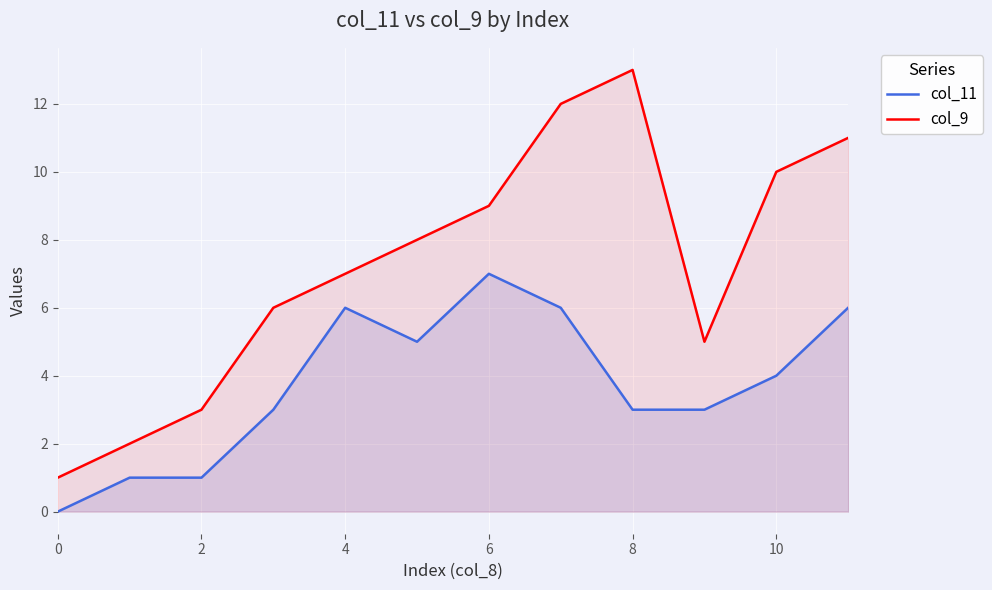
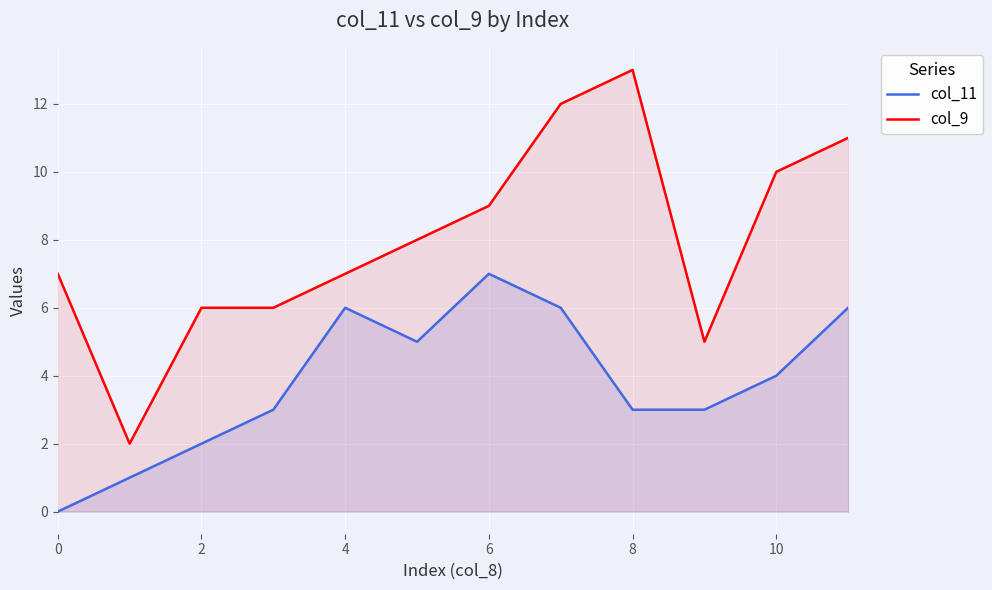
col_9, 0: 1 -> 7
col_11, 2: 1 -> 2
col_9, 2: 3 -> 6
